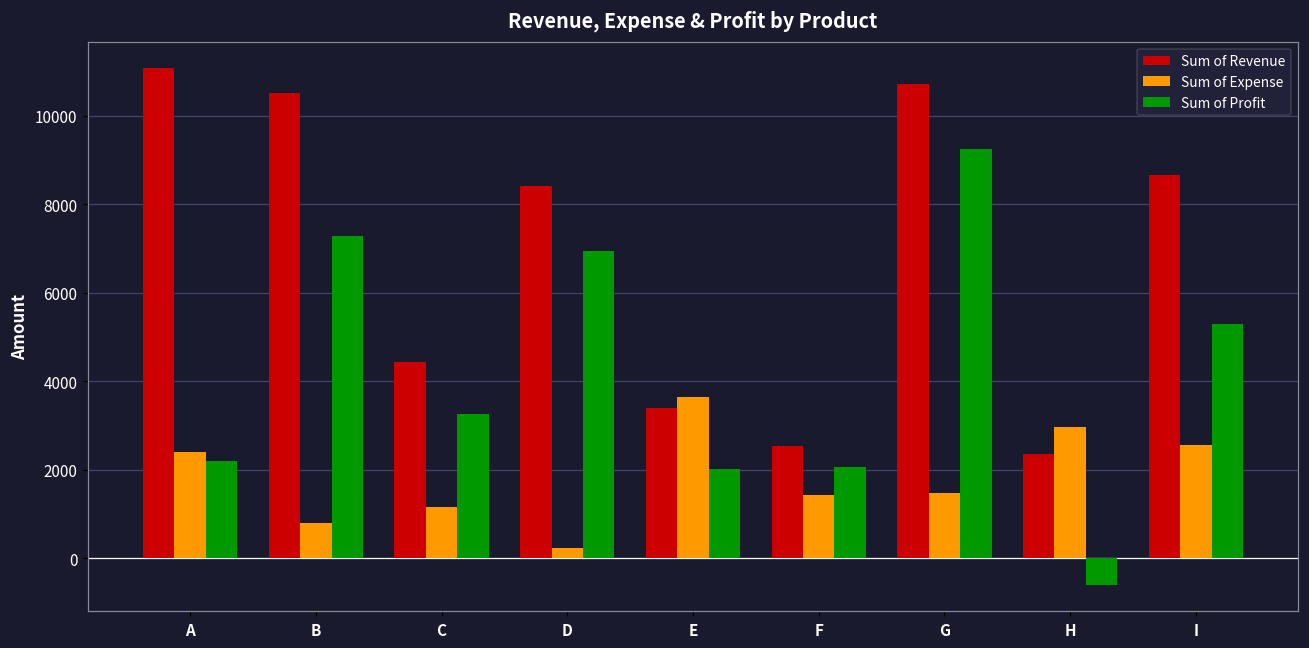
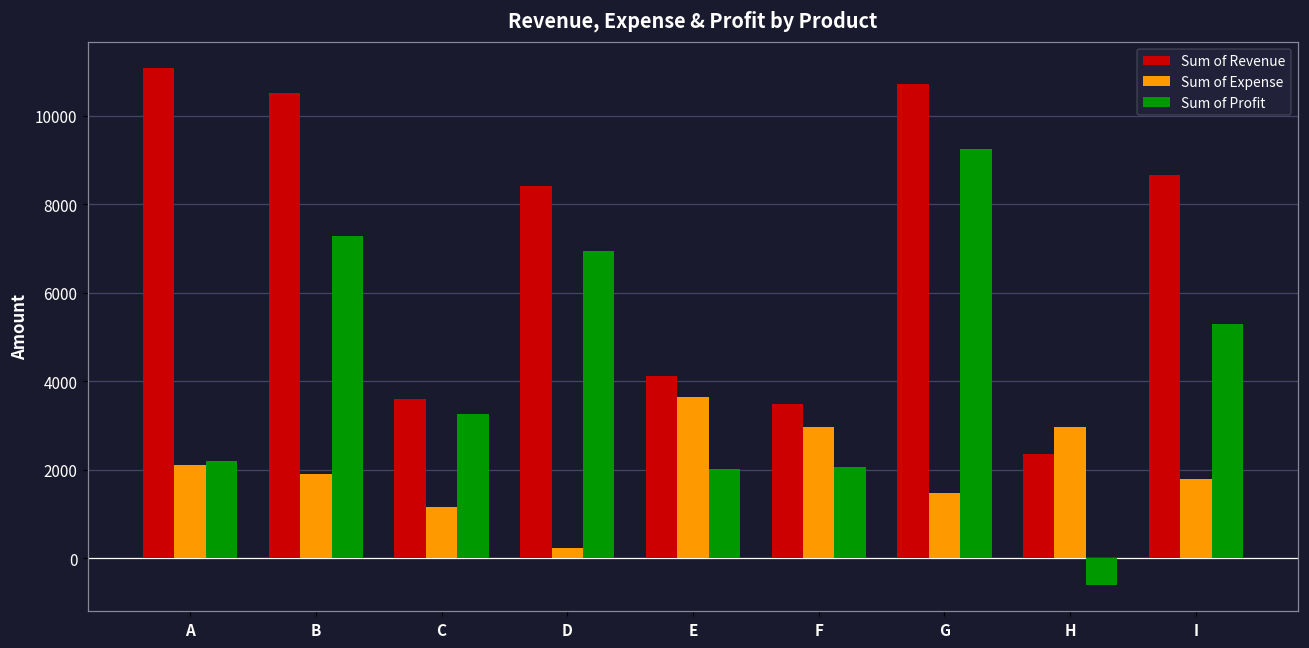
Sum of Expense, A: 2400 -> 2100
Sum of Expense, B: 800 -> 1900
Sum of Revenue, C: 4400 -> 3600
Sum of Revenue, E: 3400 -> 4100
Sum of Revenue, F: 2500 -> 3500
Sum of Expense, F: 1400 -> 3000
Sum of Expense, I: 2600 -> 1800
